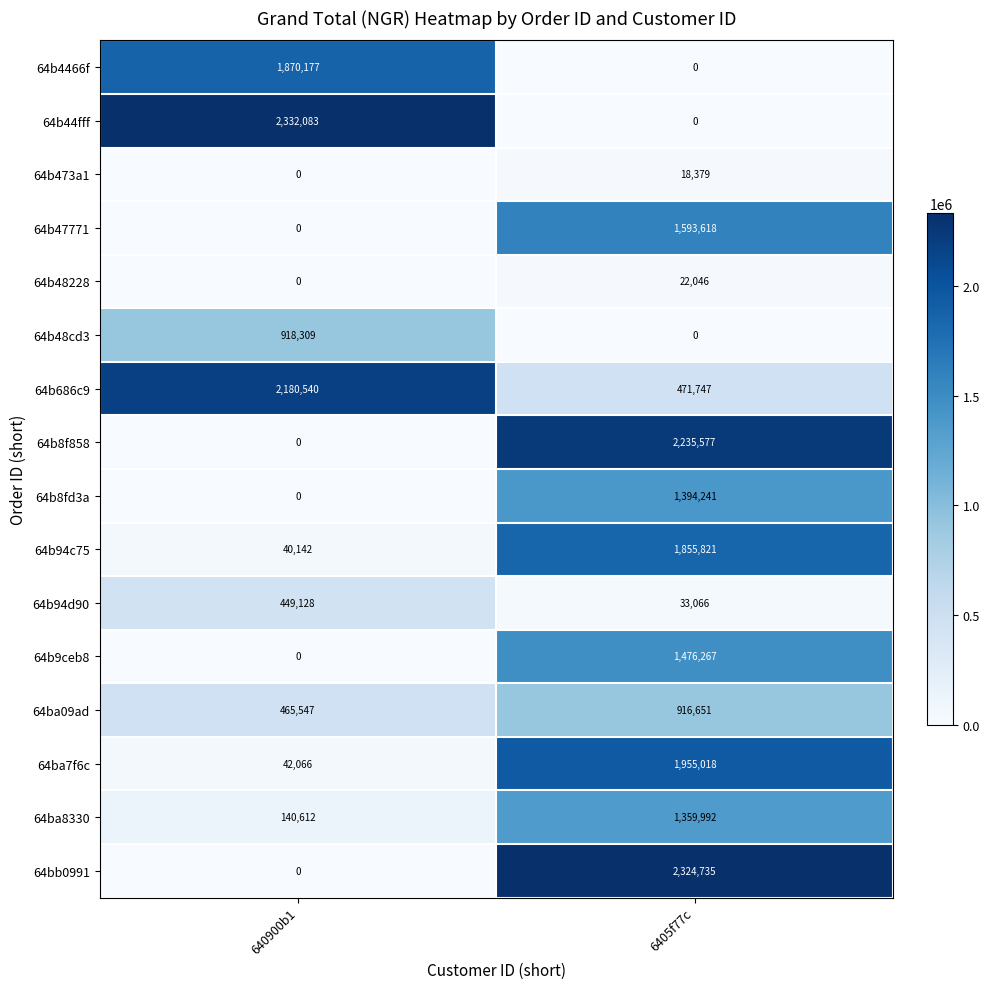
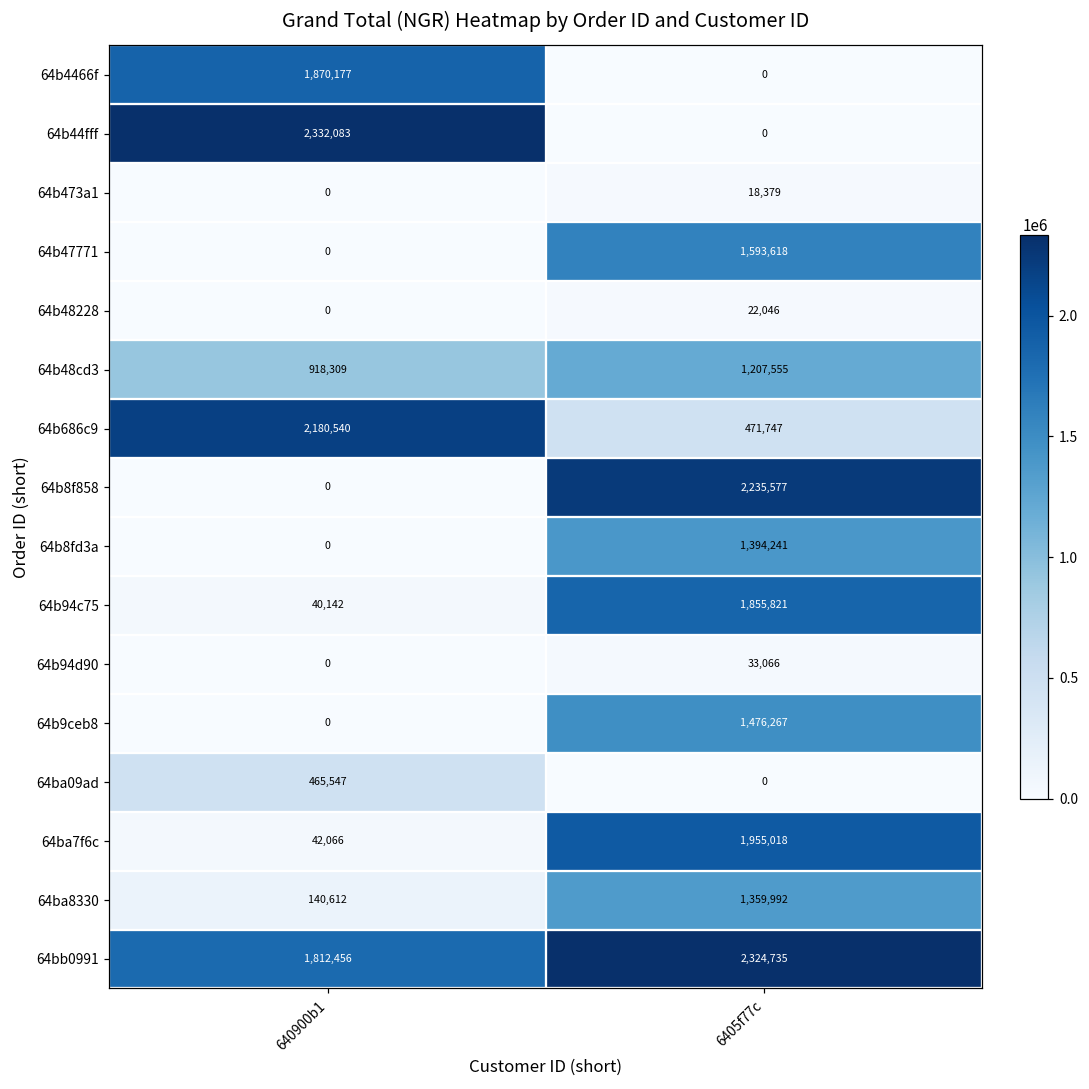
64b48cd3, 6405f77c: 0 -> 1,207,555
64b94d90, 640900b1: 449,128 -> 0
64ba09ad, 6405f77c: 916,651 -> 0
64bb0991, 640900b1: 0 -> 1,812,456
